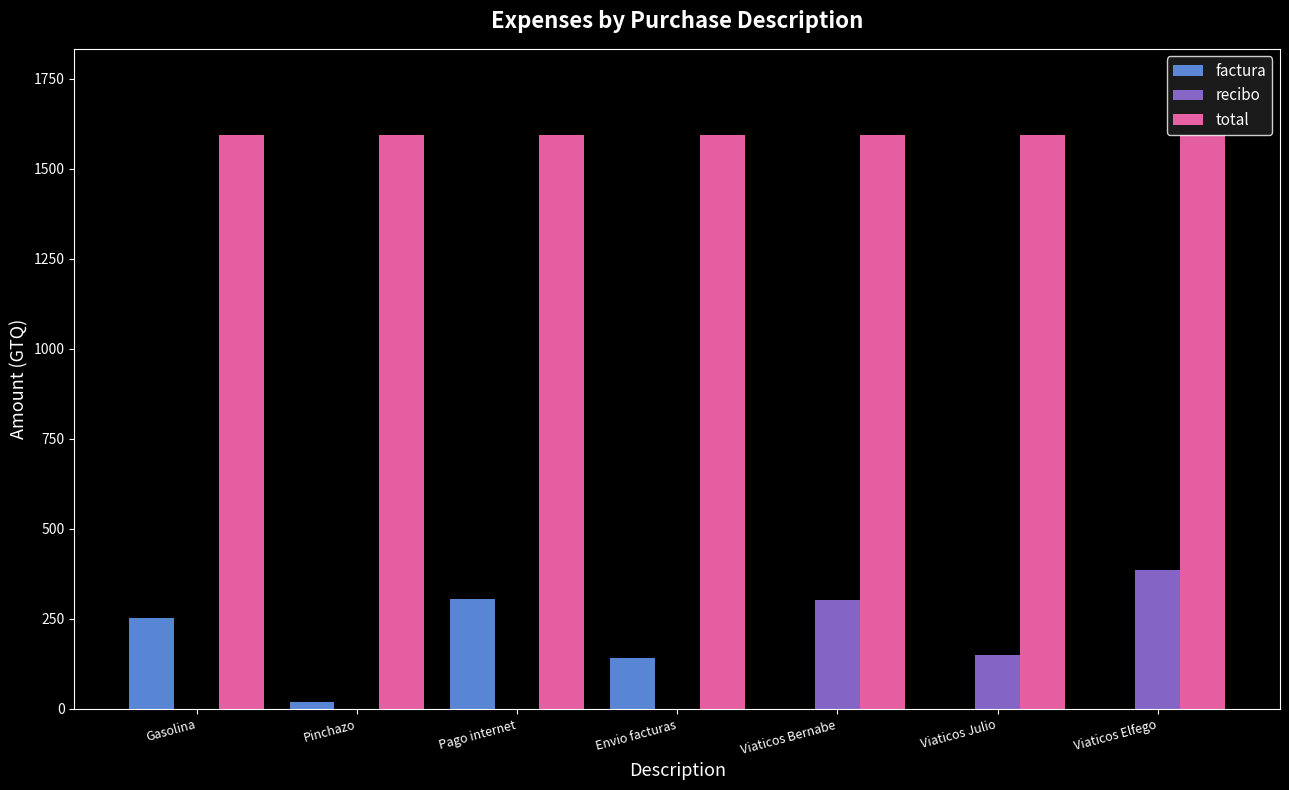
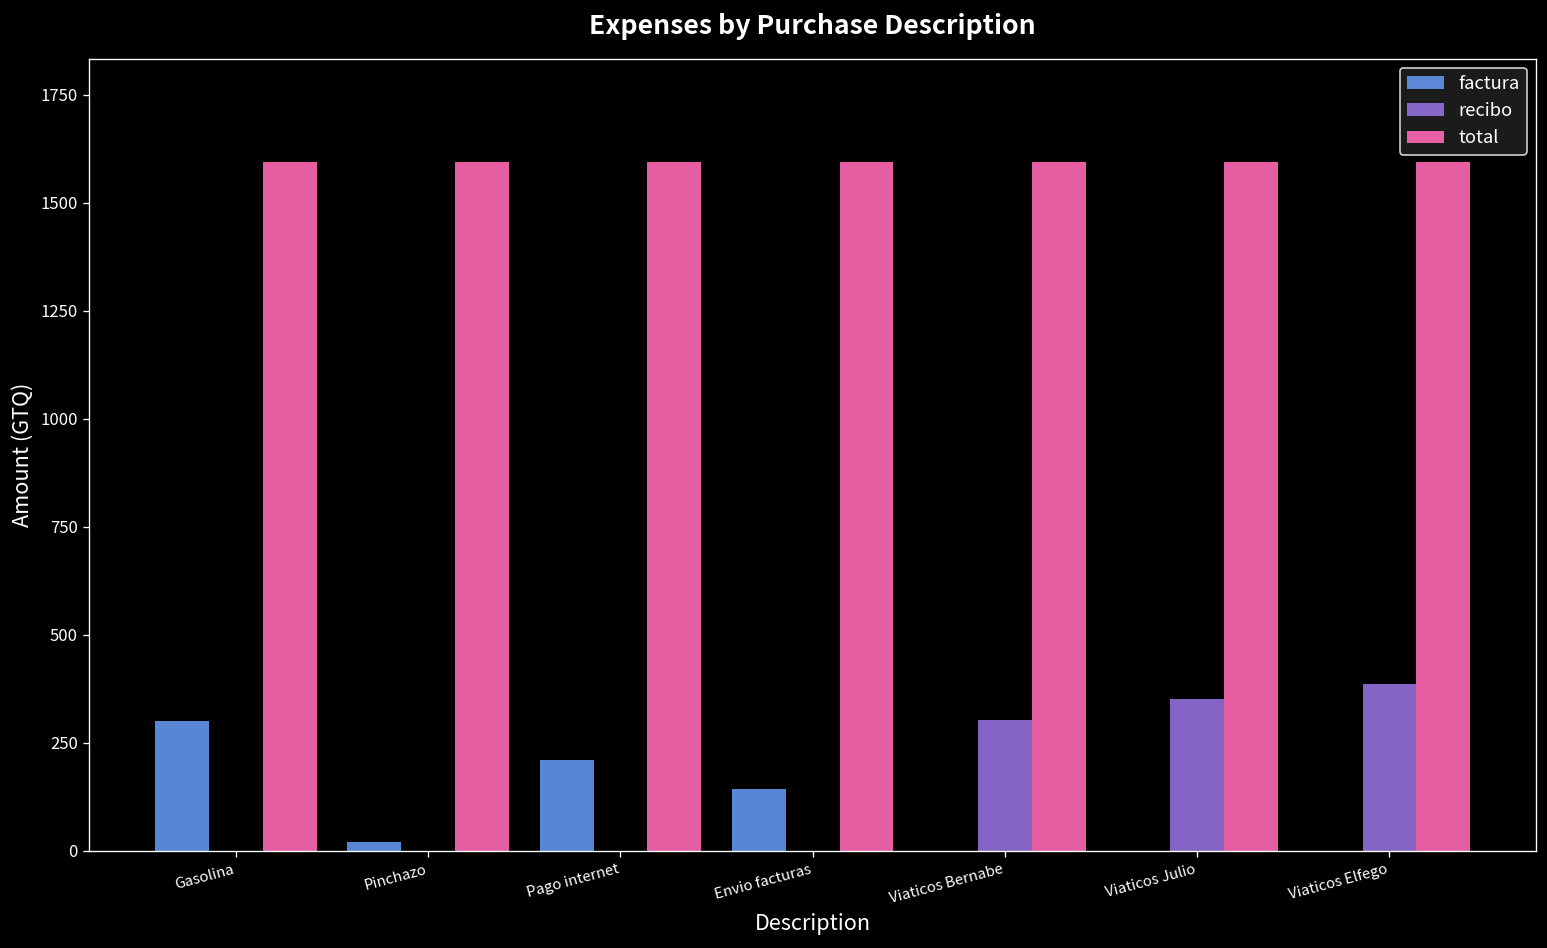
factura, Gasolina: 250 -> 300
factura, Pago internet: 310 -> 210
recibo, Viaticos Julio: 150 -> 350
